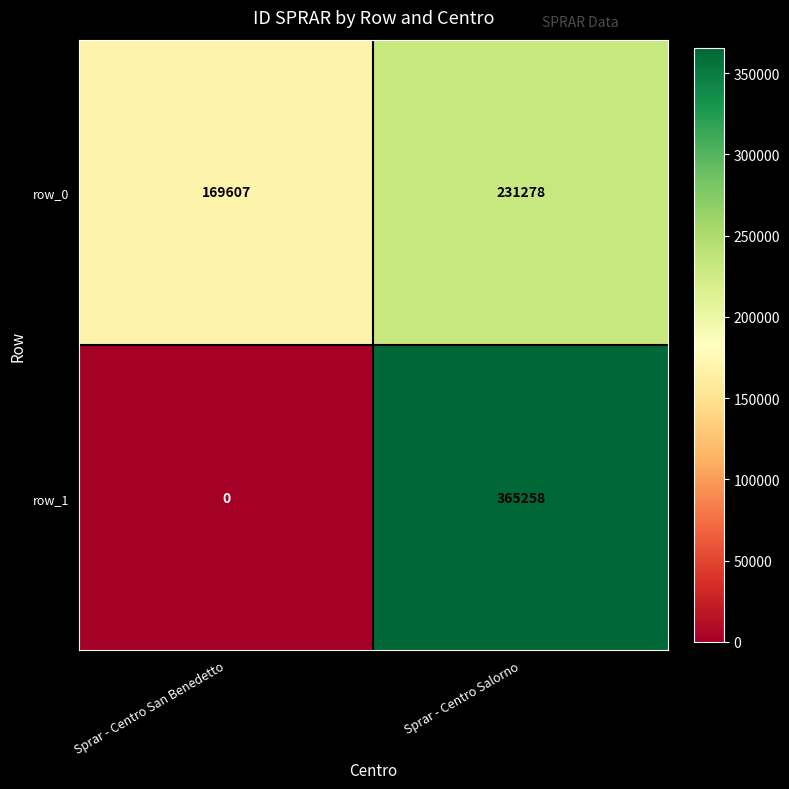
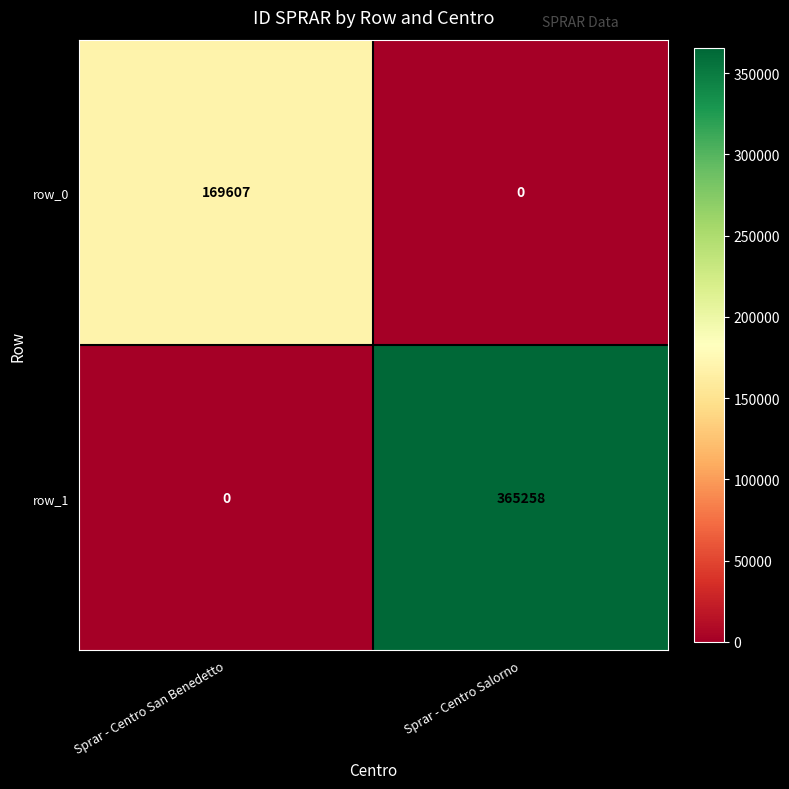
row_0, Sprar - Centro Salorno: 231278 -> 0
